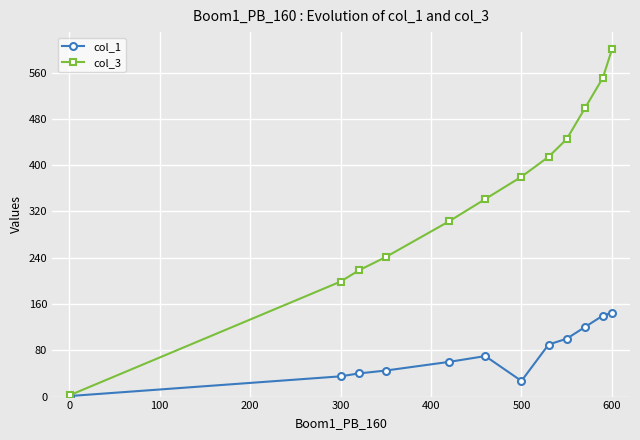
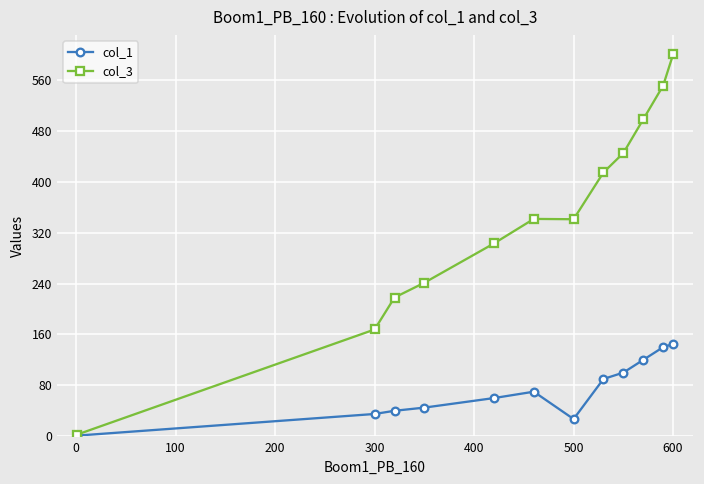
col_3, 300: 200 -> 170
col_3, 500: 380 -> 340
